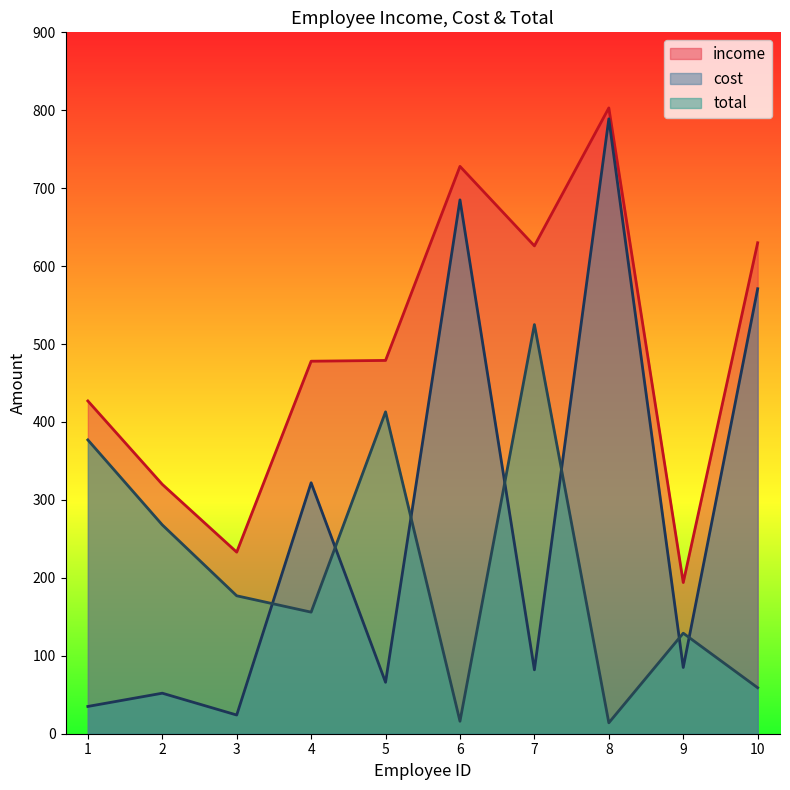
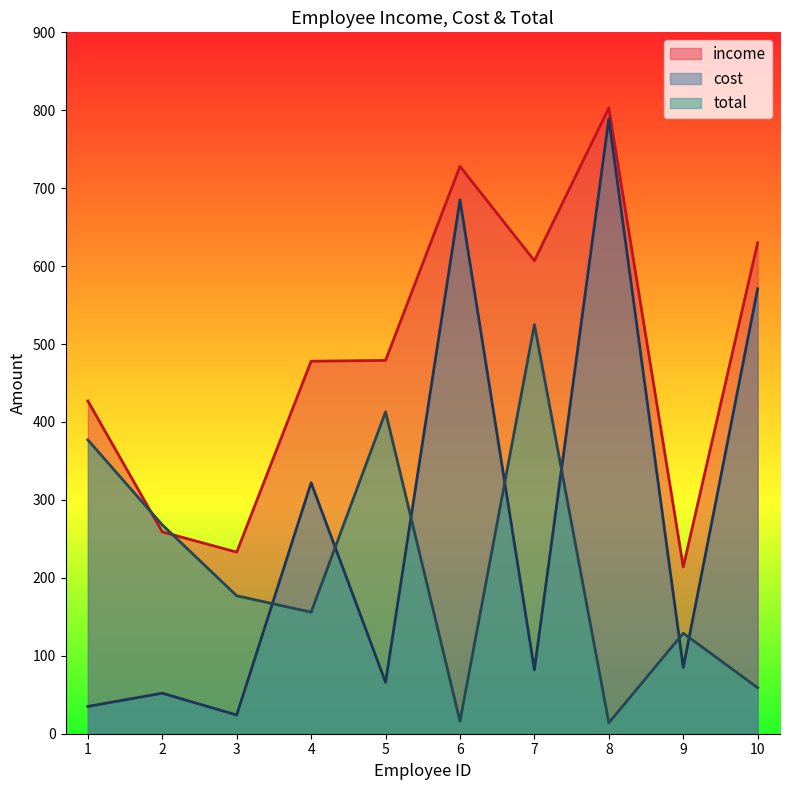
income, 2: 320 -> 260
income, 7: 630 -> 610
income, 9: 190 -> 210
